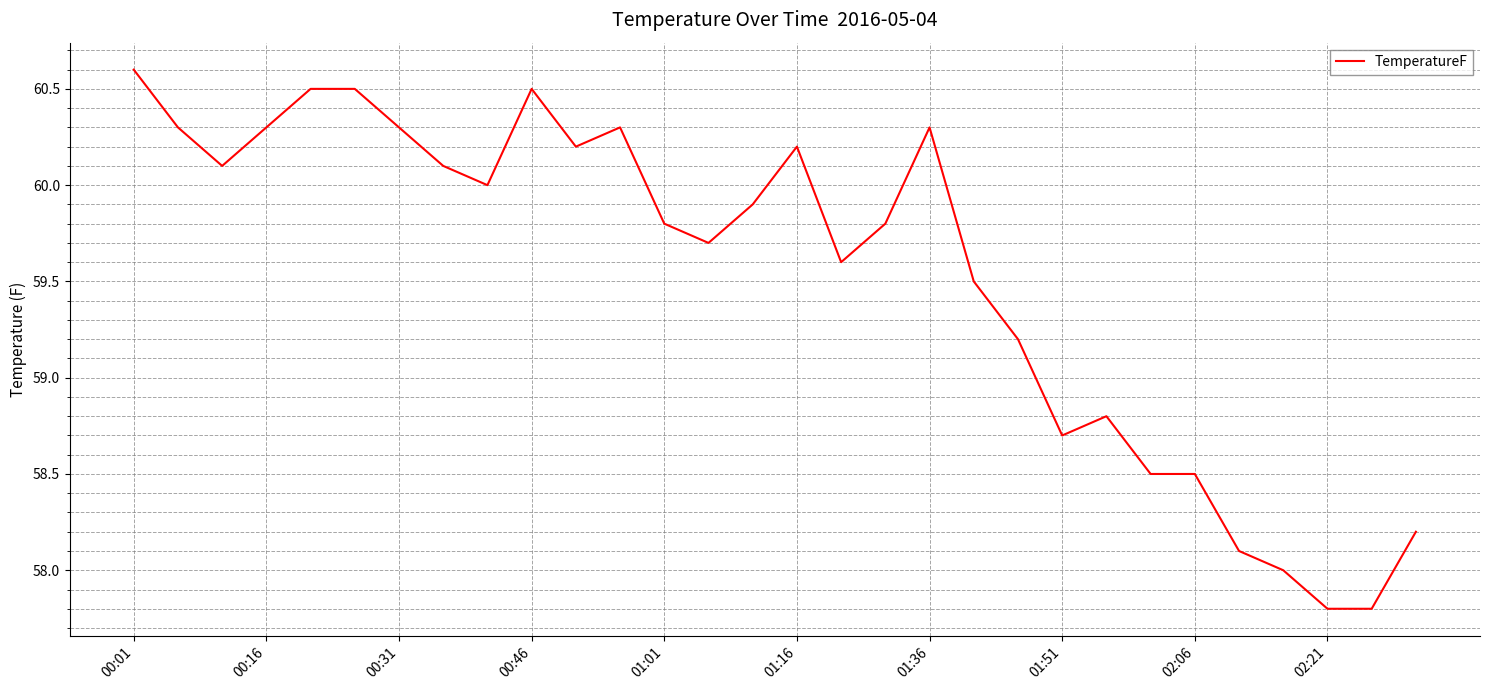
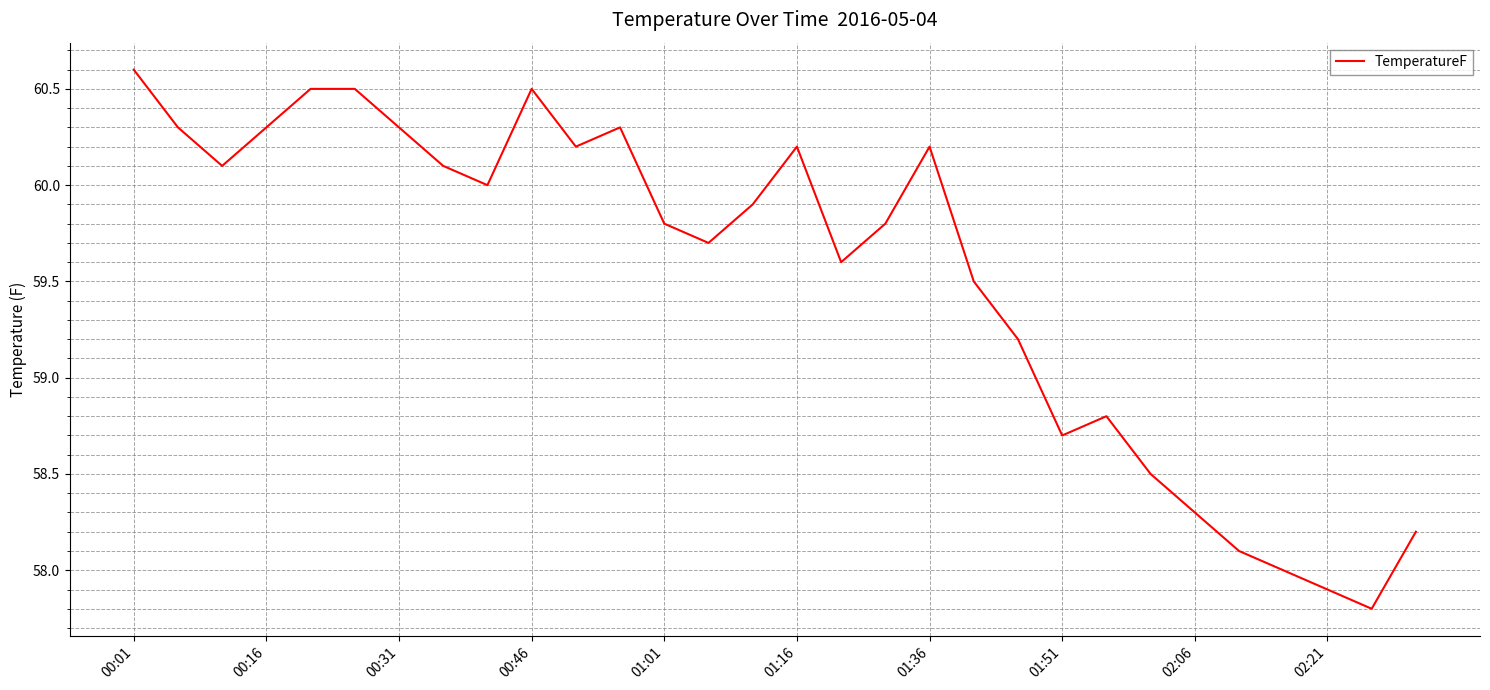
01:36: 60.3 -> 60.2
02:06: 58.5 -> 58.3
02:21: 57.8 -> 57.9
